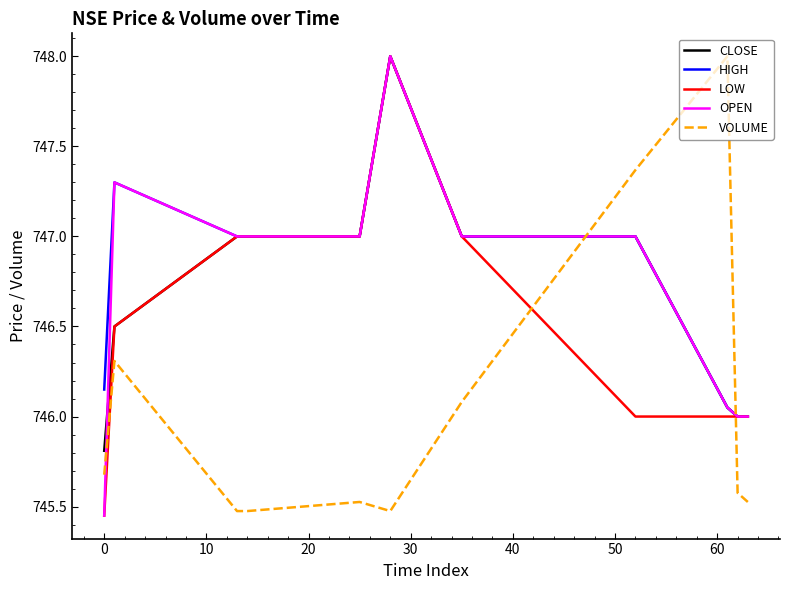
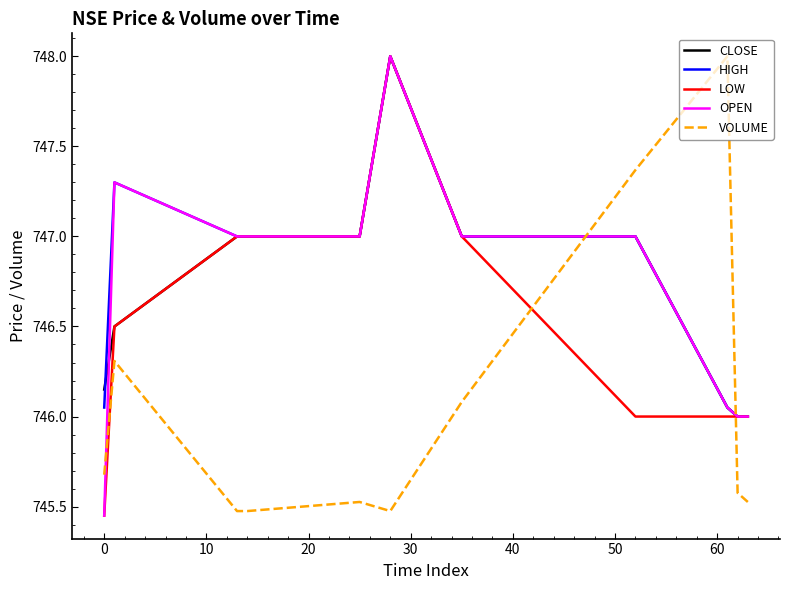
CLOSE, 0: 745.81 -> 746.15
HIGH, 0: 746.15 -> 746.05
